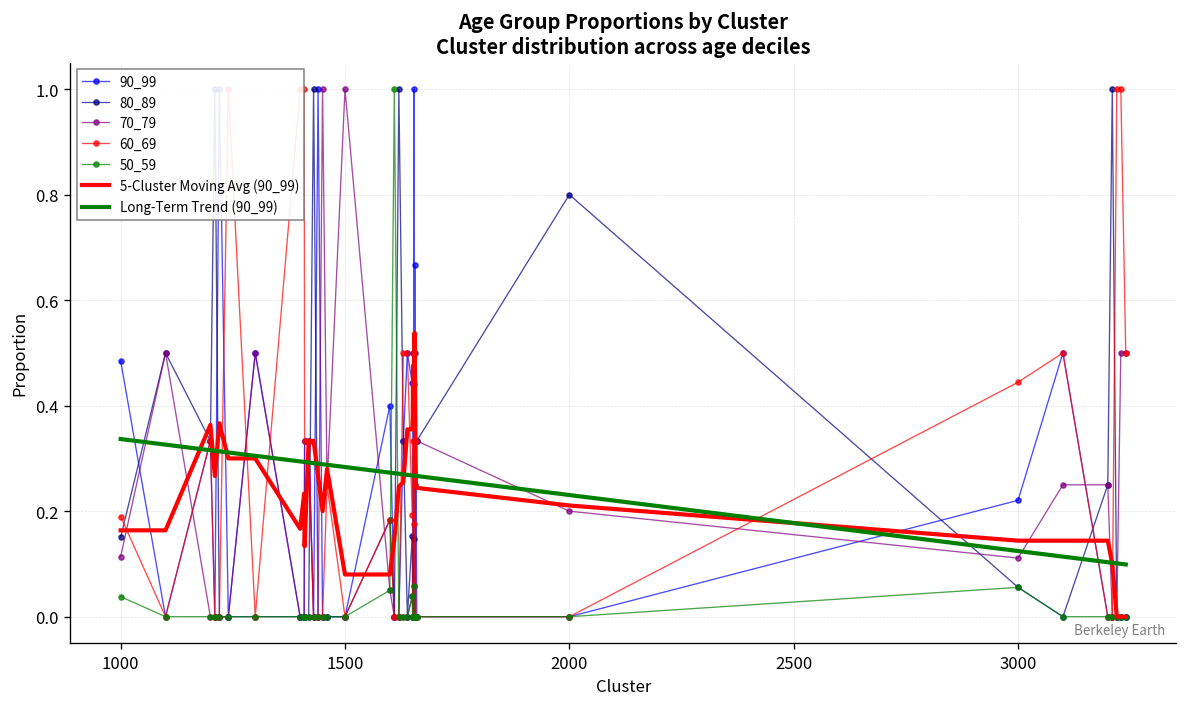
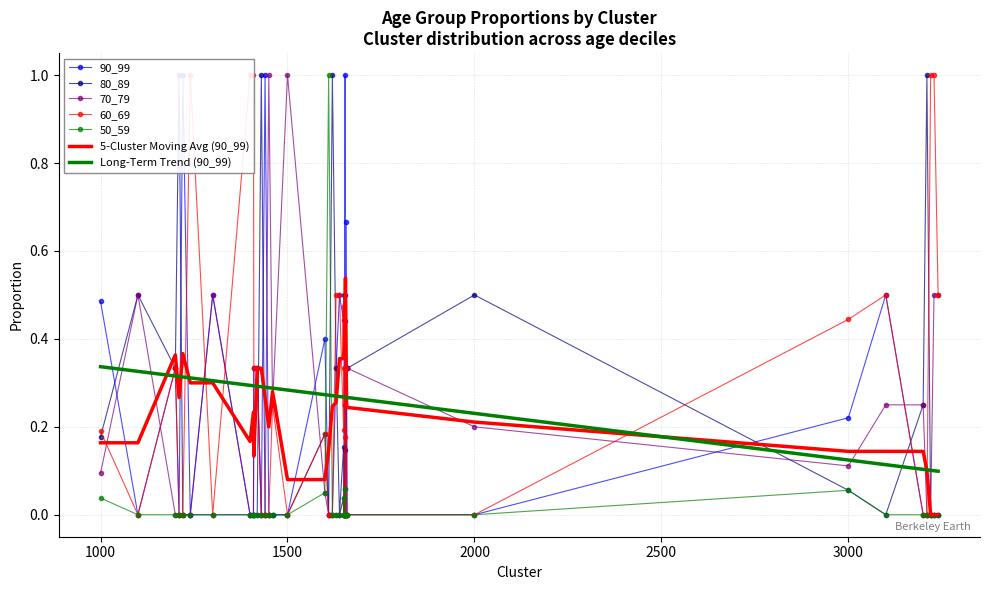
80_89, 1000: 0.15 -> 0.18
70_79, 1000: 0.11 -> 0.09
80_89, 2000: 0.8 -> 0.5
